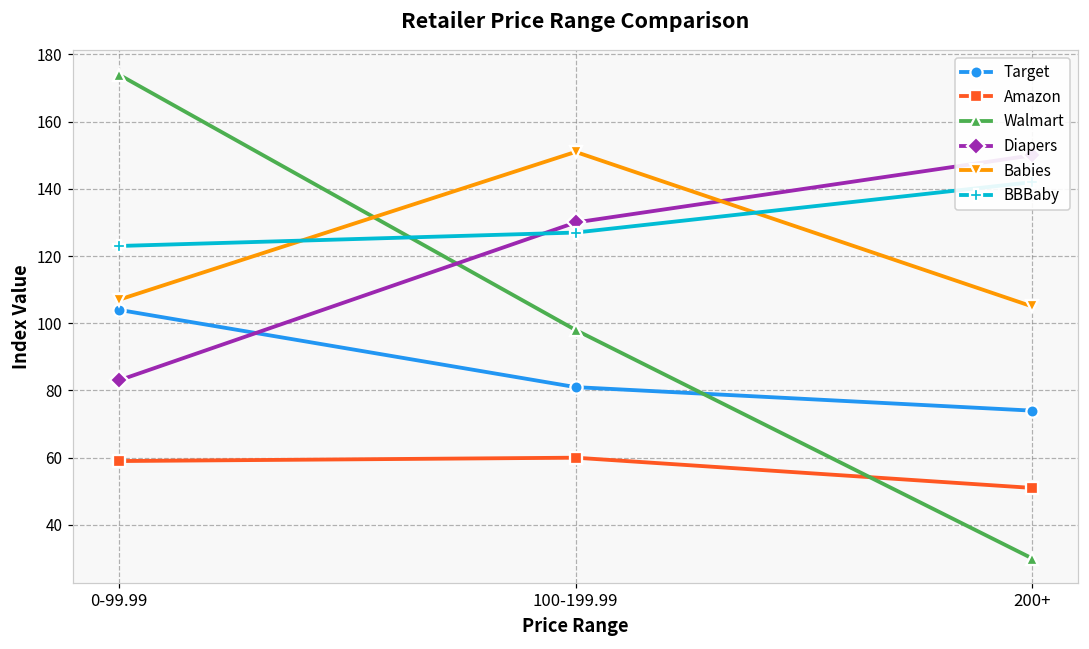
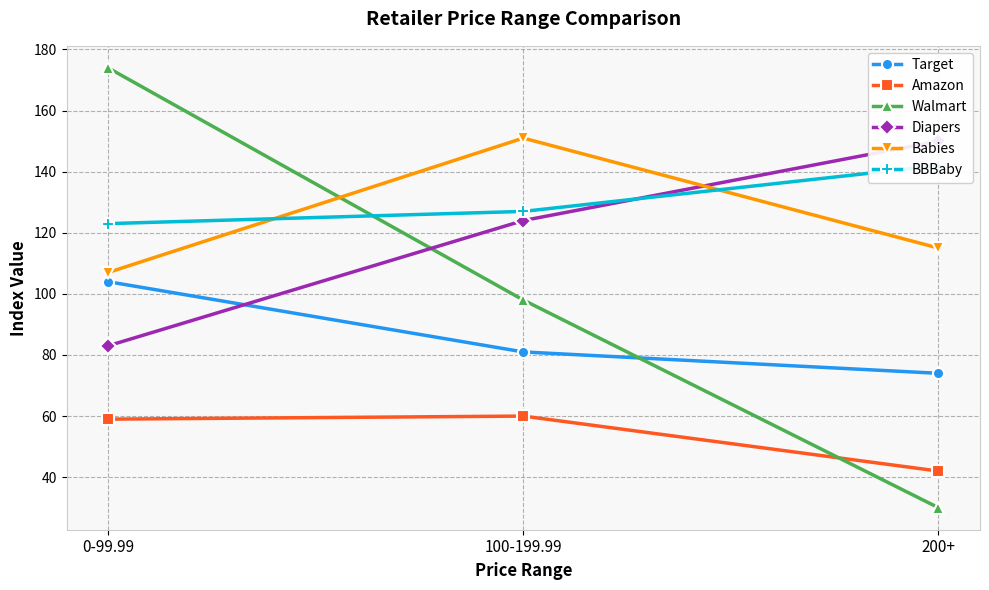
Diapers, 100-199.99: 130 -> 124
Amazon, 200+: 51 -> 42
Babies, 200+: 105 -> 115
